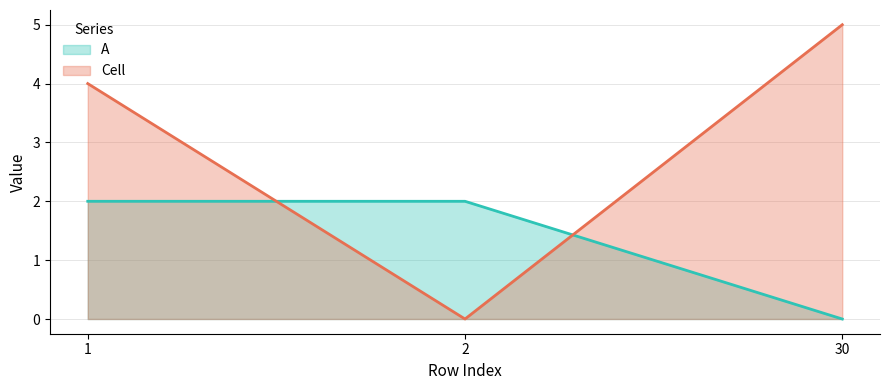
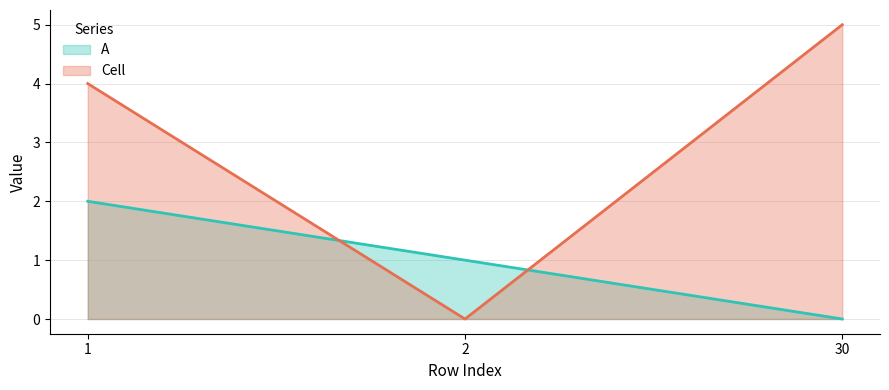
A, 2: 2 -> 1
